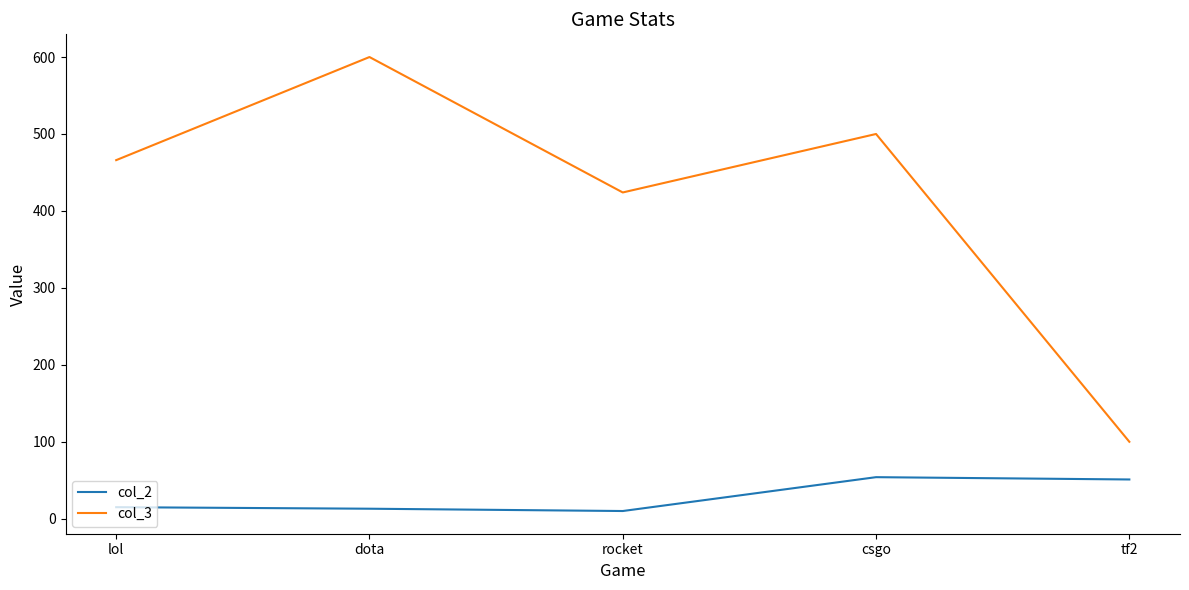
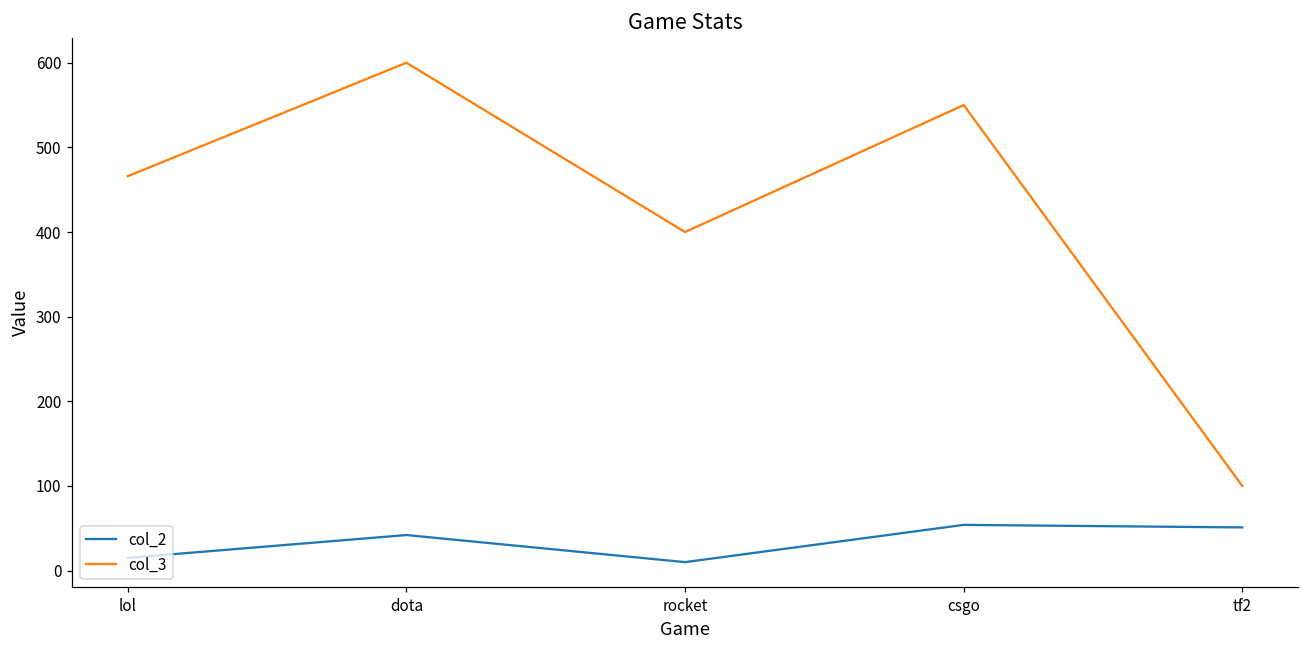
col_2, dota: 10 -> 40
col_3, rocket: 420 -> 400
col_3, csgo: 500 -> 550
